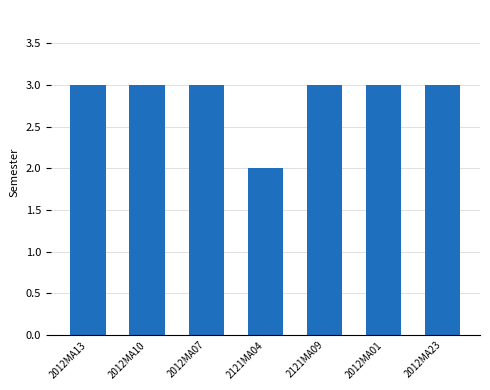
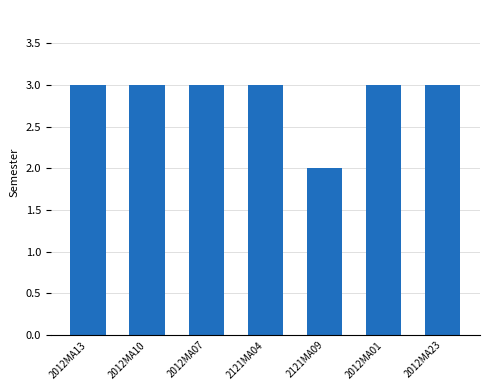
2121MA04: 2 -> 3
2121MA09: 3 -> 2
